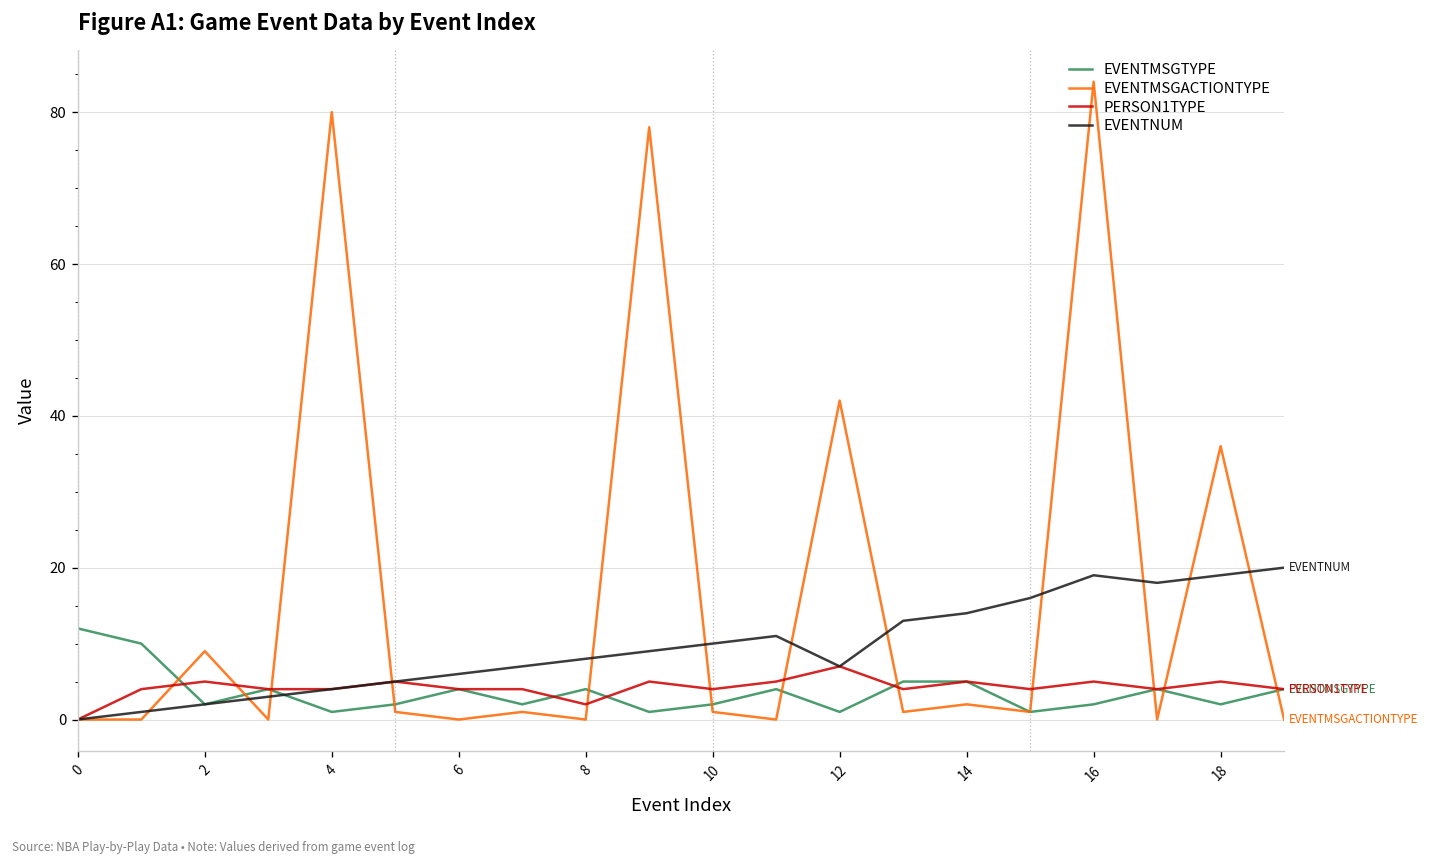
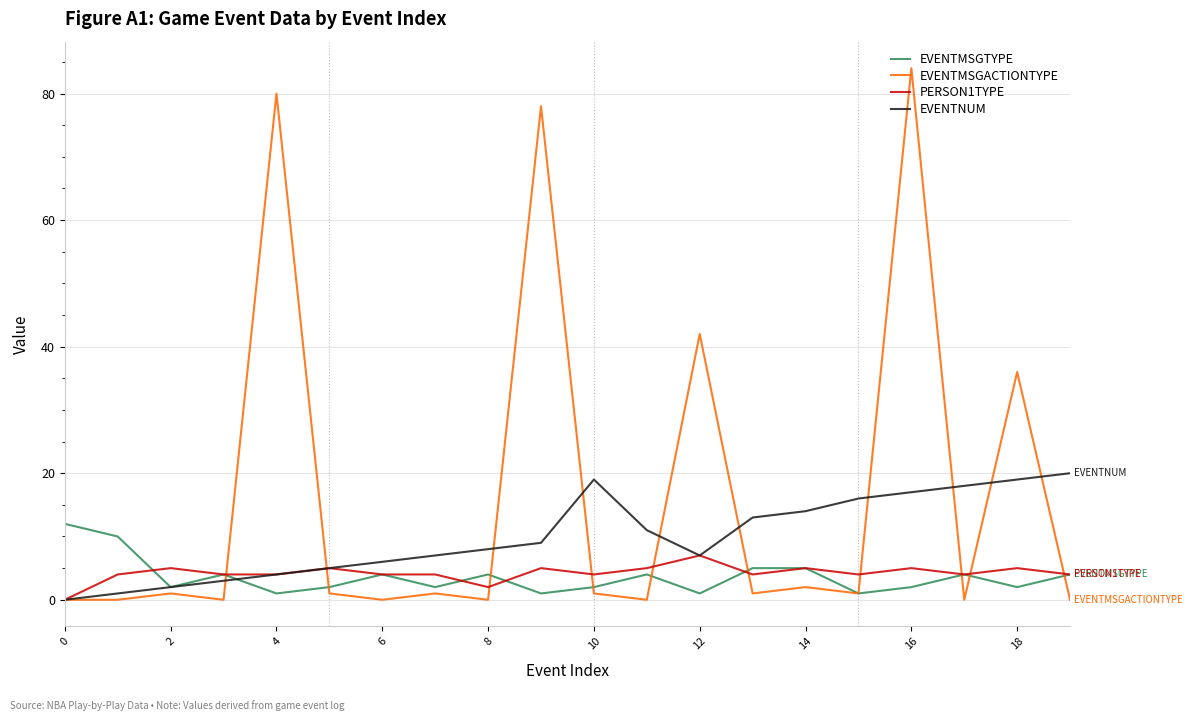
EVENTMSGACTIONTYPE, 2: 9 -> 1
EVENTNUM, 10: 10 -> 19
EVENTNUM, 16: 19 -> 17
